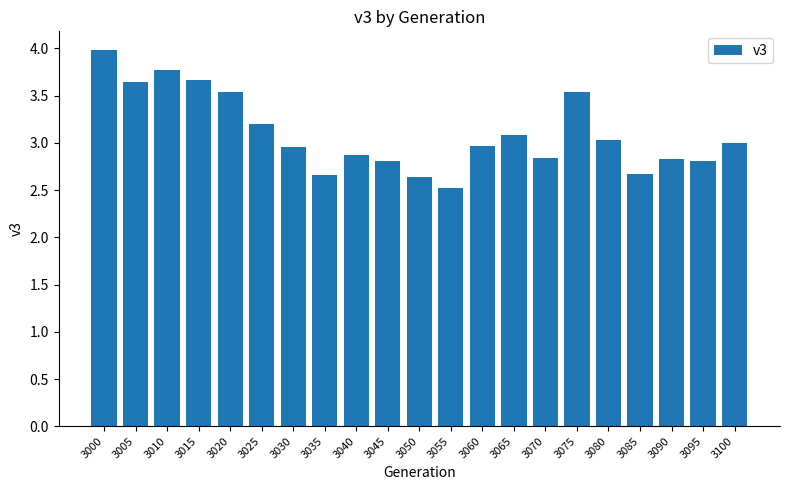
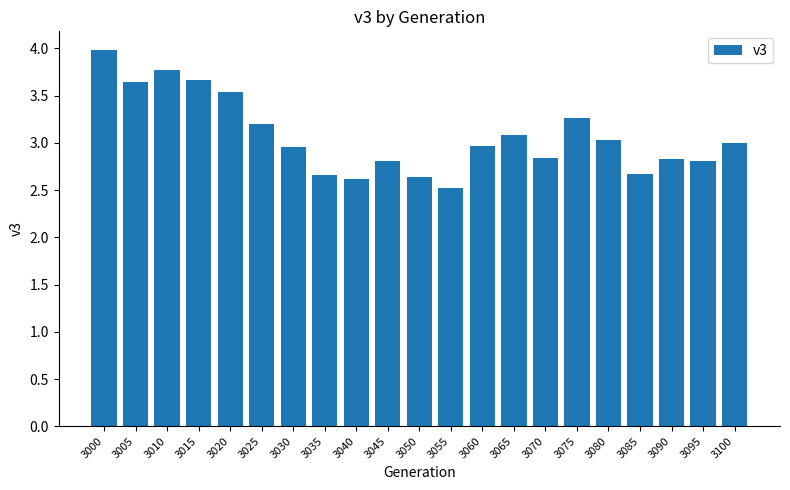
3040: 2.9 -> 2.6
3075: 3.5 -> 3.3
